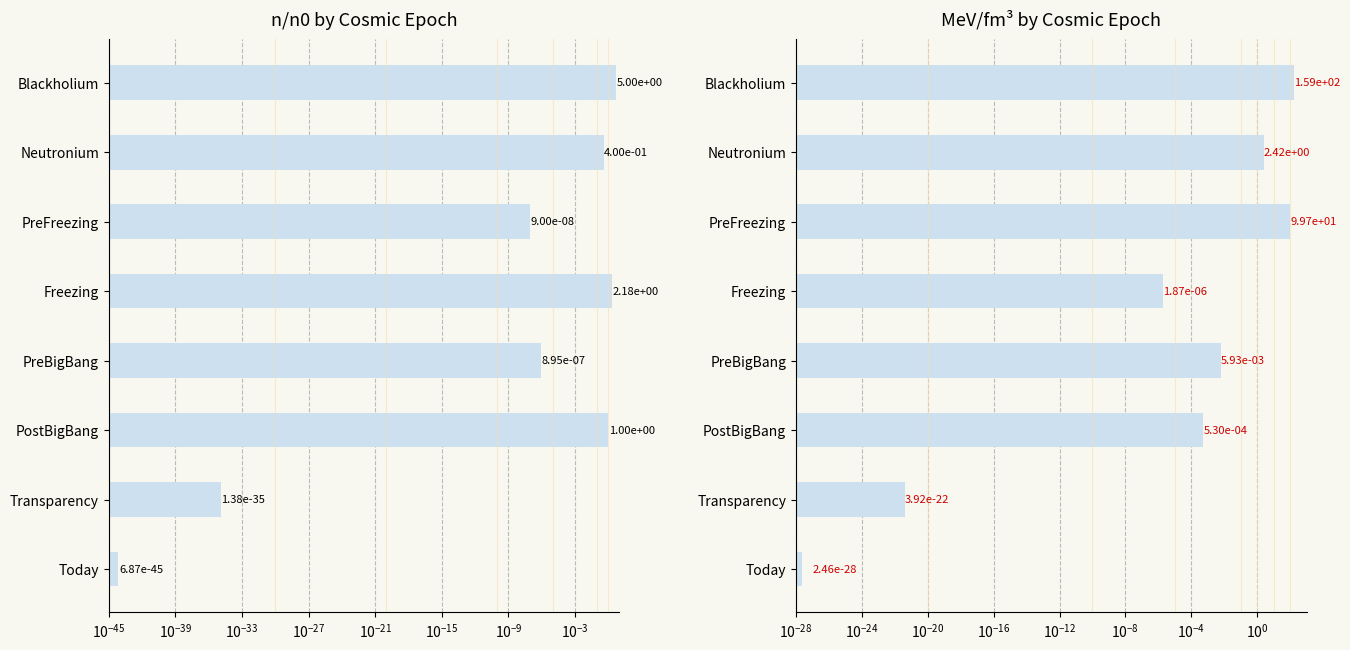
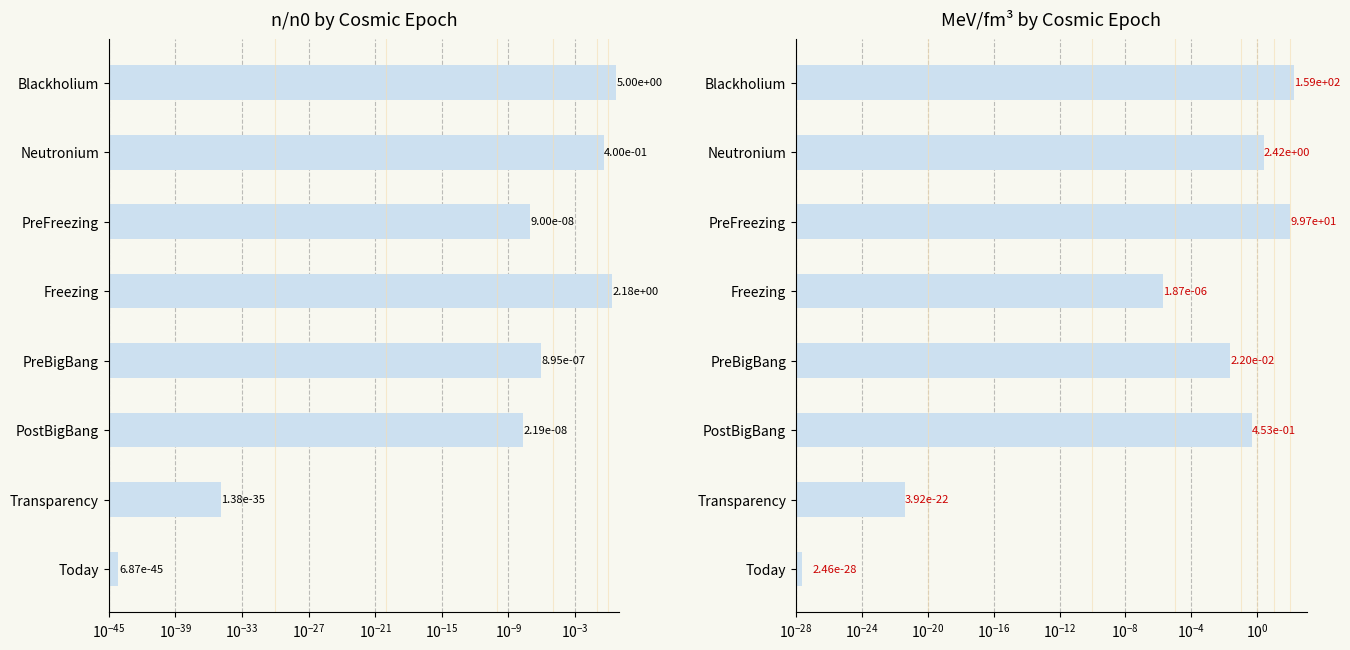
n/n0 by Cosmic Epoch, PostBigBang: 1.00e+00 -> 2.19e-08
MeV/fm³ by Cosmic Epoch, PreBigBang: 5.93e-03 -> 2.20e-02
MeV/fm³ by Cosmic Epoch, PostBigBang: 5.30e-04 -> 4.53e-01
